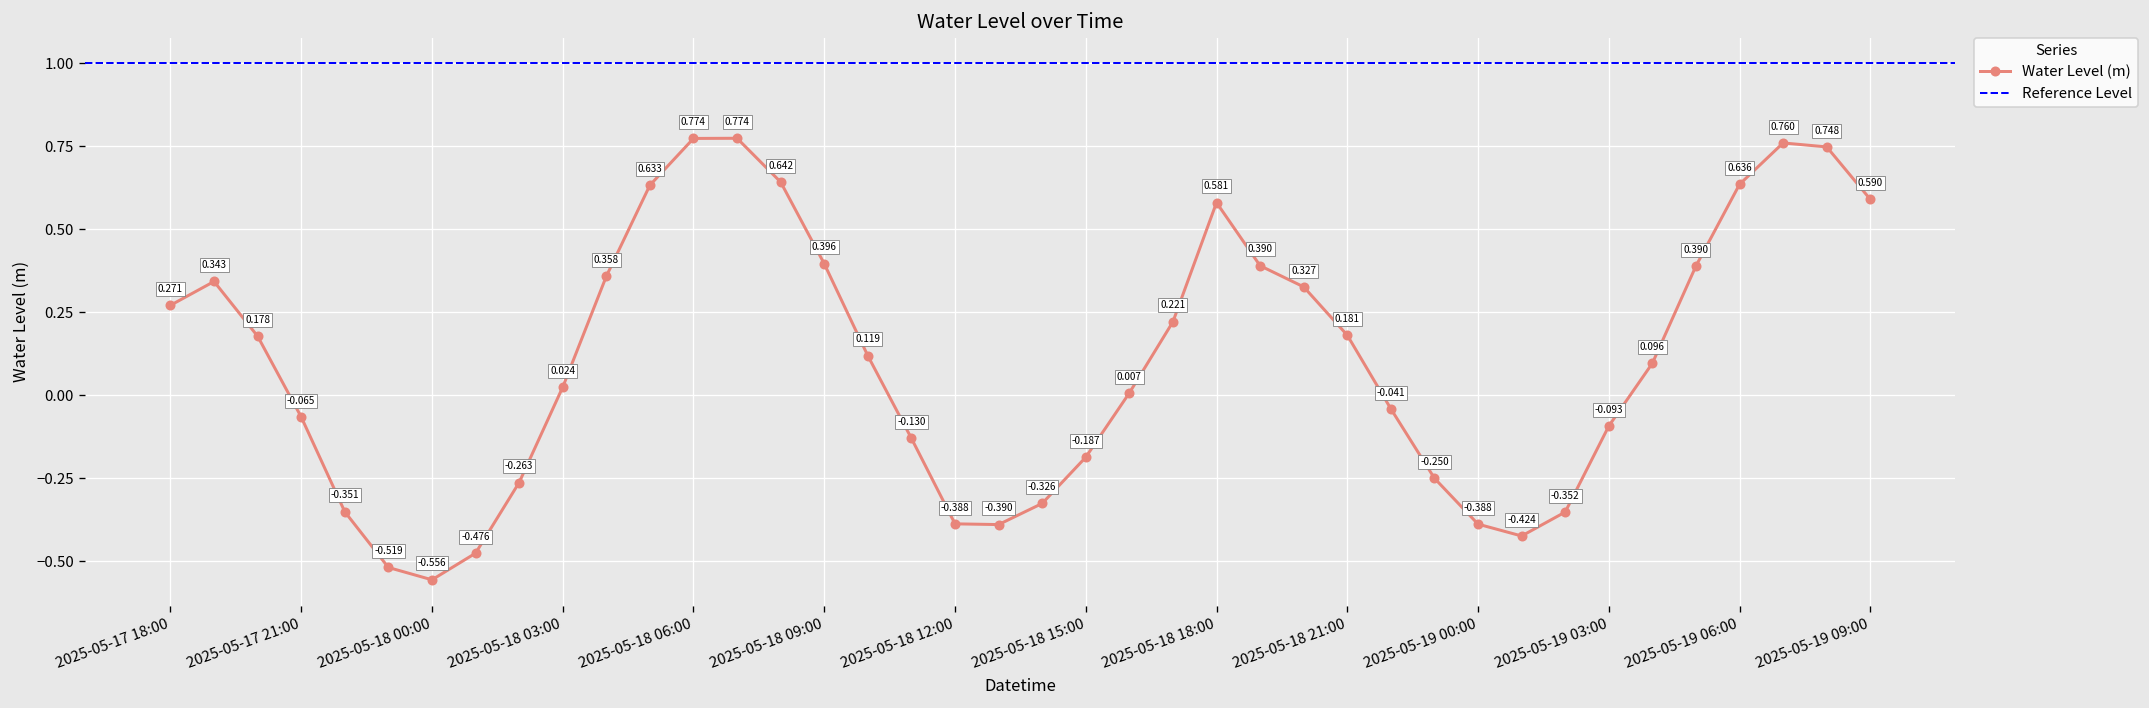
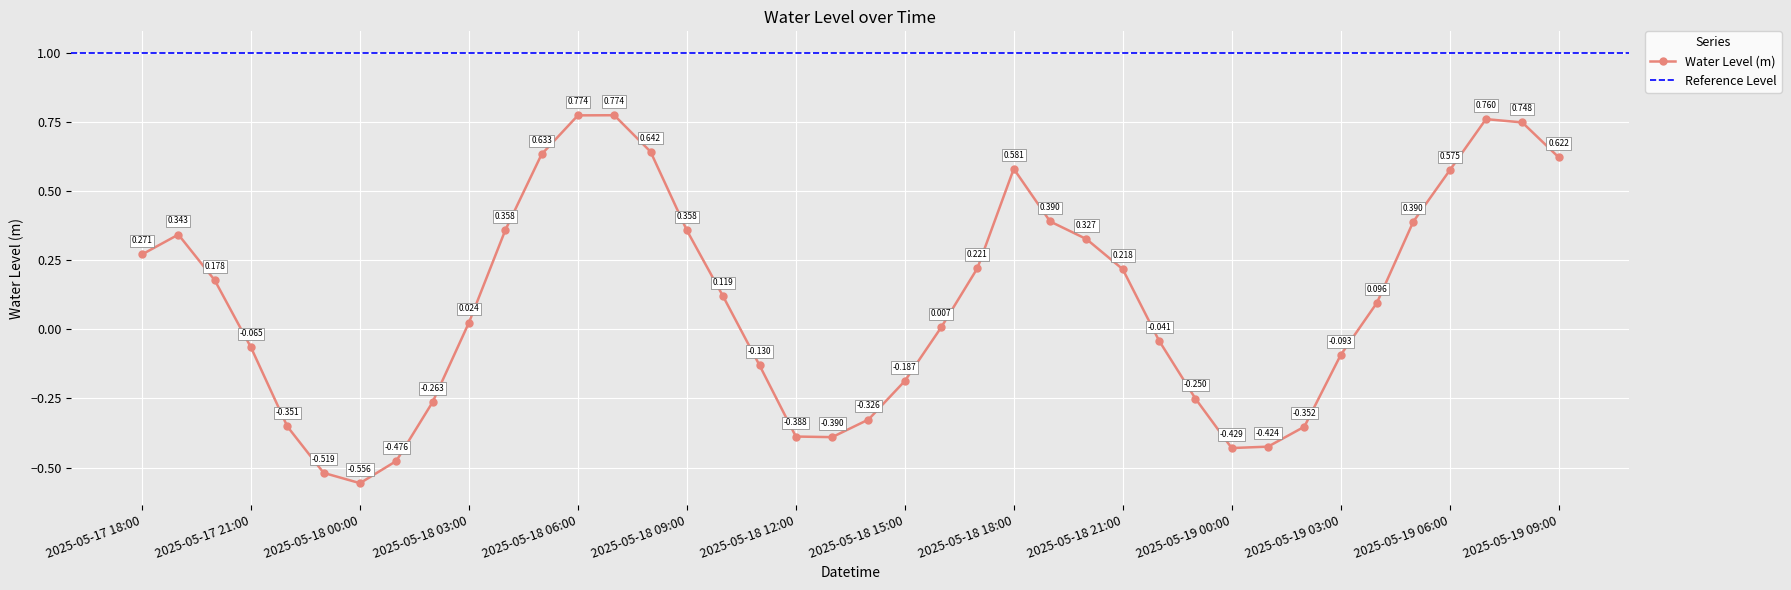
2025-05-18 09:00: 0.396 -> 0.358
2025-05-18 21:00: 0.181 -> 0.218
2025-05-19 00:00: -0.388 -> -0.429
2025-05-19 06:00: 0.636 -> 0.575
2025-05-19 09:00: 0.590 -> 0.622
